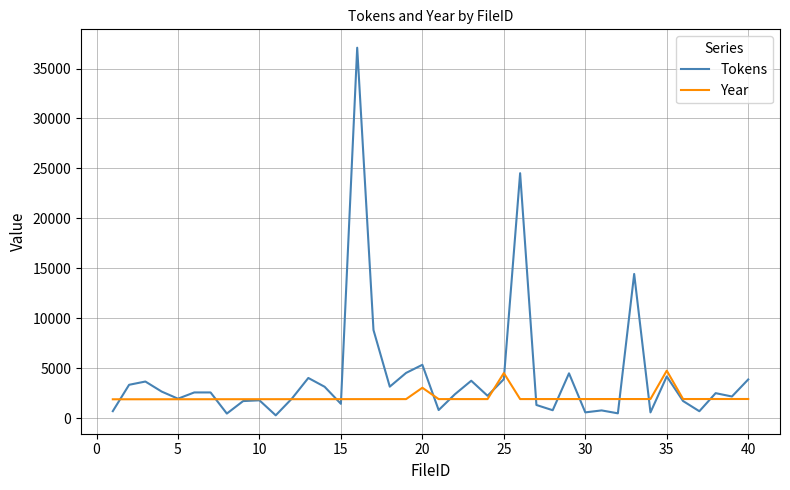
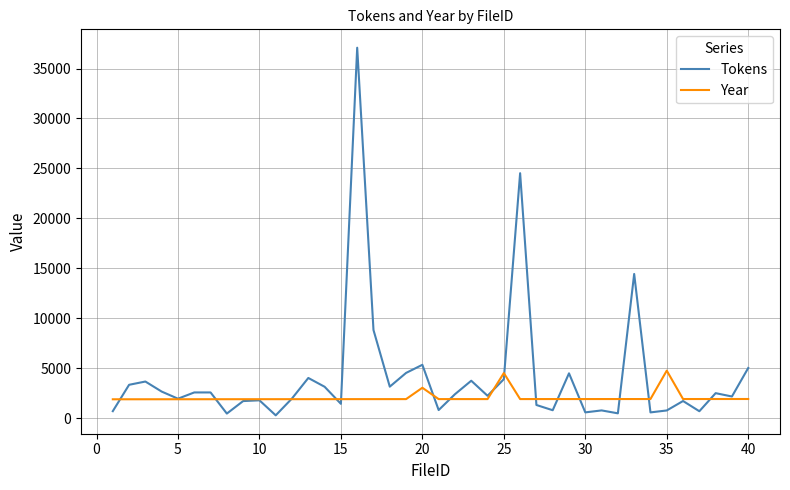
Tokens, 35: 4000 -> 1000
Tokens, 40: 4000 -> 5000
